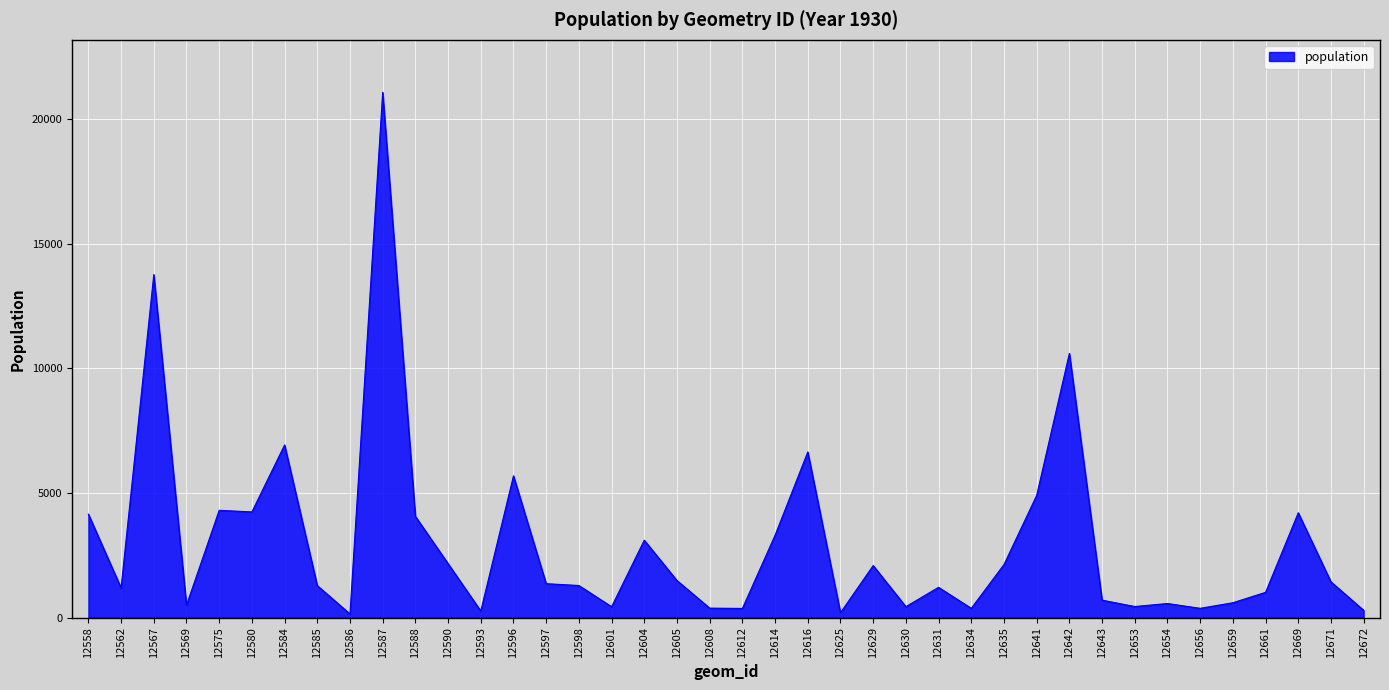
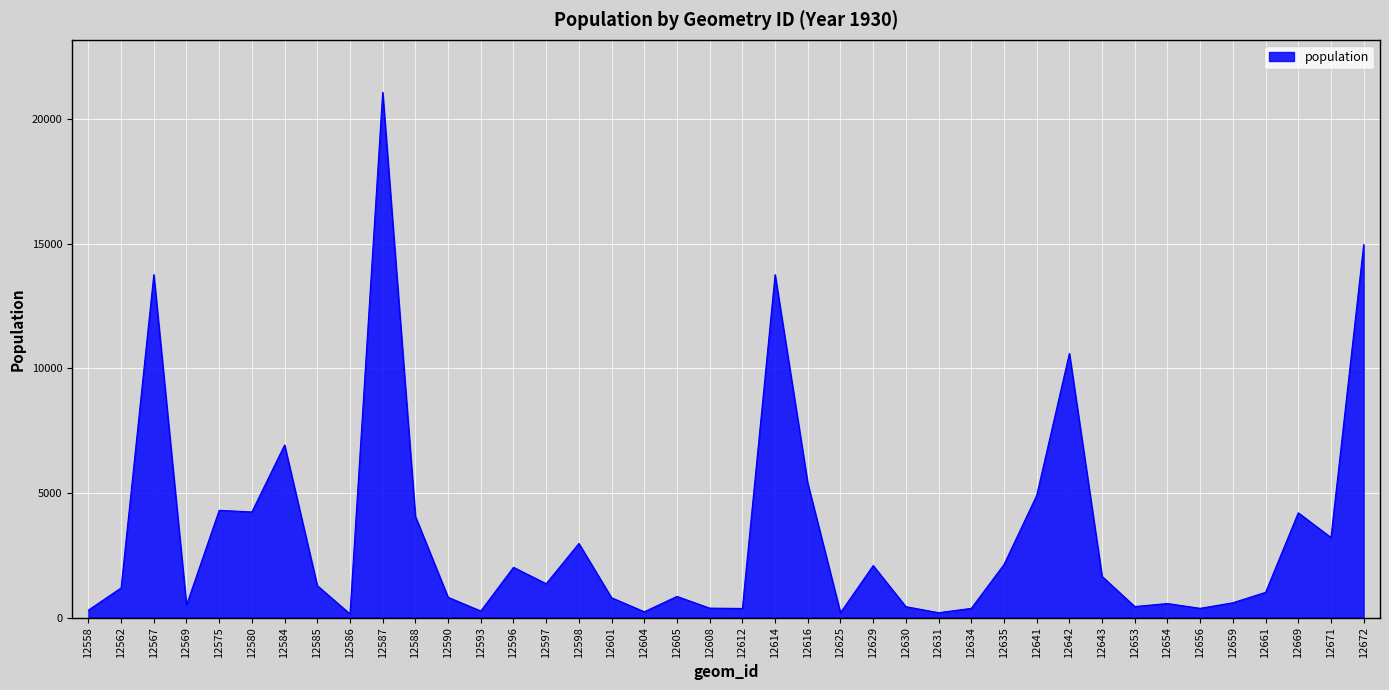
12558: 4200 -> 300
12590: 2200 -> 800
12596: 5700 -> 2000
12598: 1300 -> 3000
12601: 400 -> 800
12604: 3100 -> 200
12605: 1500 -> 900
12614: 3300 -> 13800
12616: 6600 -> 5400
12631: 1200 -> 200
12643: 700 -> 1700
12671: 1400 -> 3200
12672: 300 -> 15000
